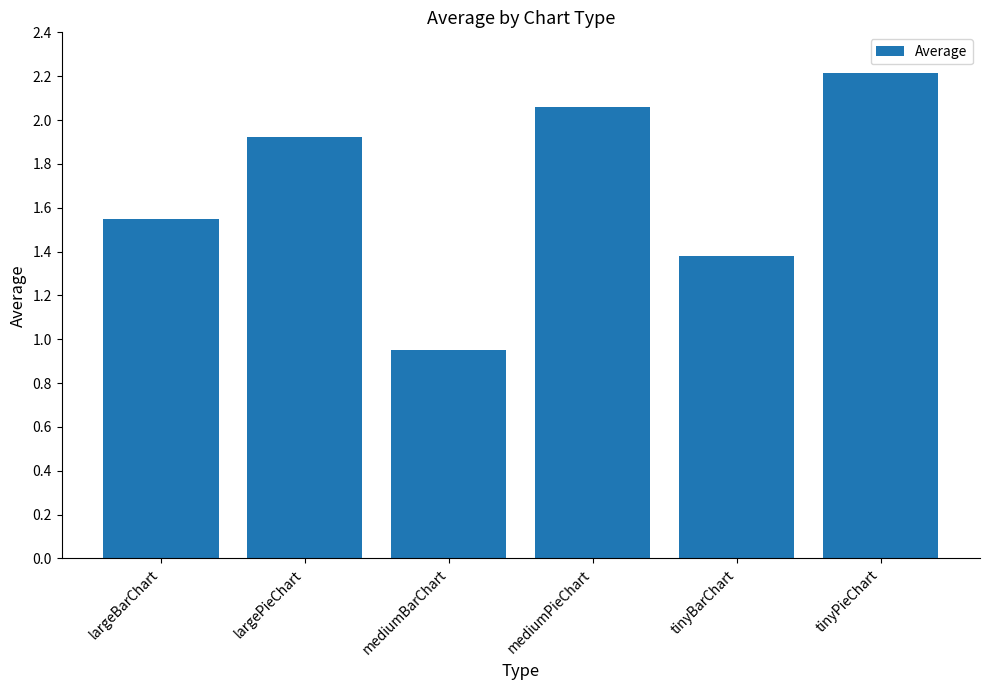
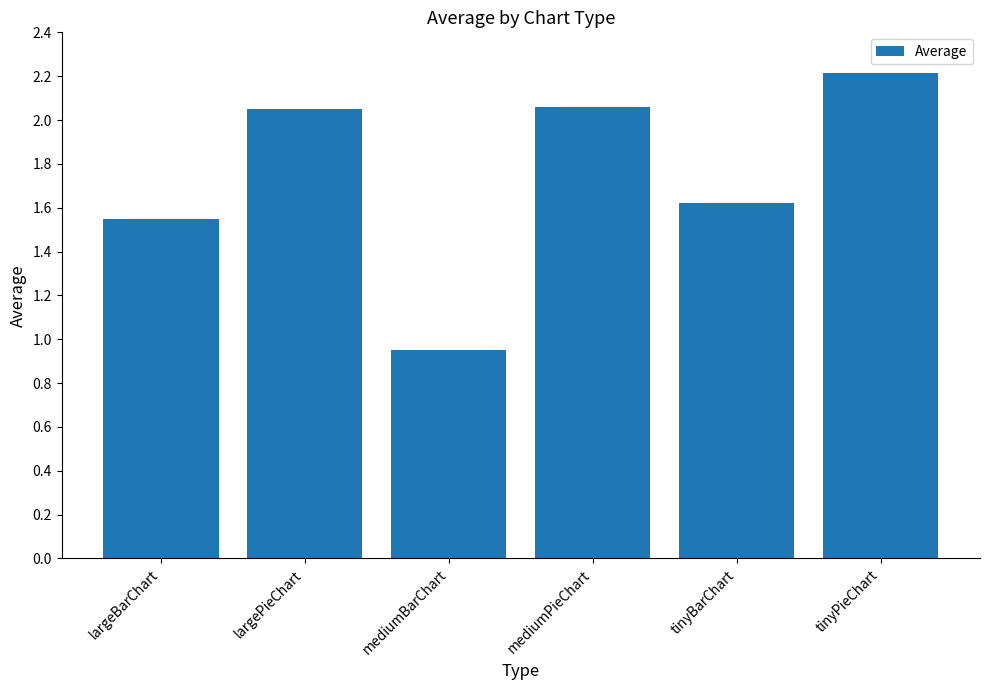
largePieChart: 1.92 -> 2.05
tinyBarChart: 1.38 -> 1.62
